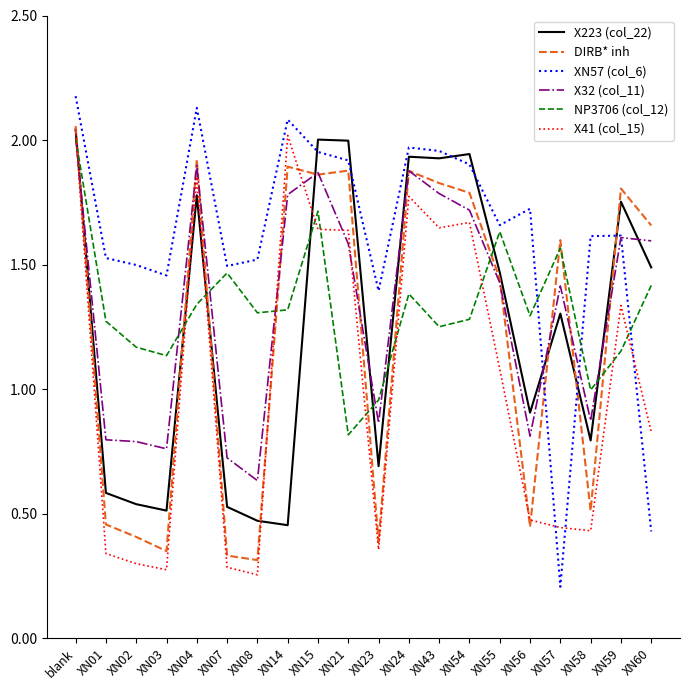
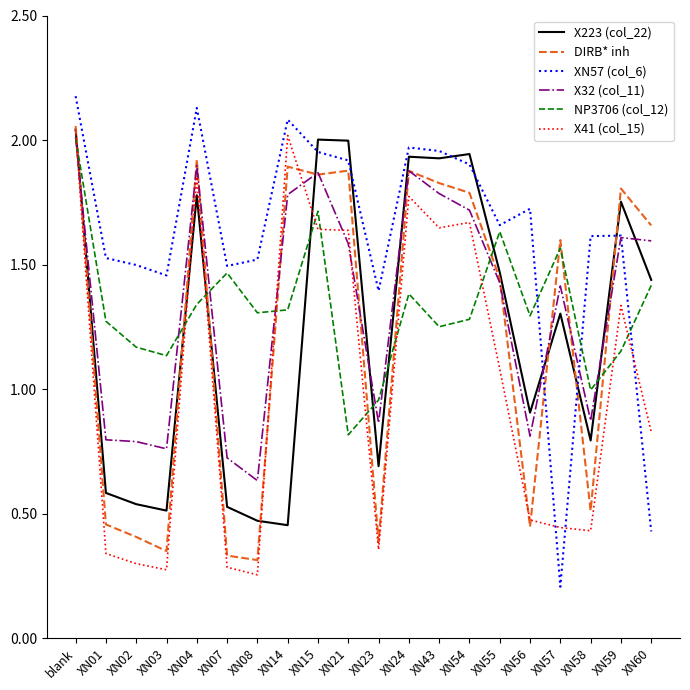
X223 (col_22), XN60: 1.49 -> 1.44
